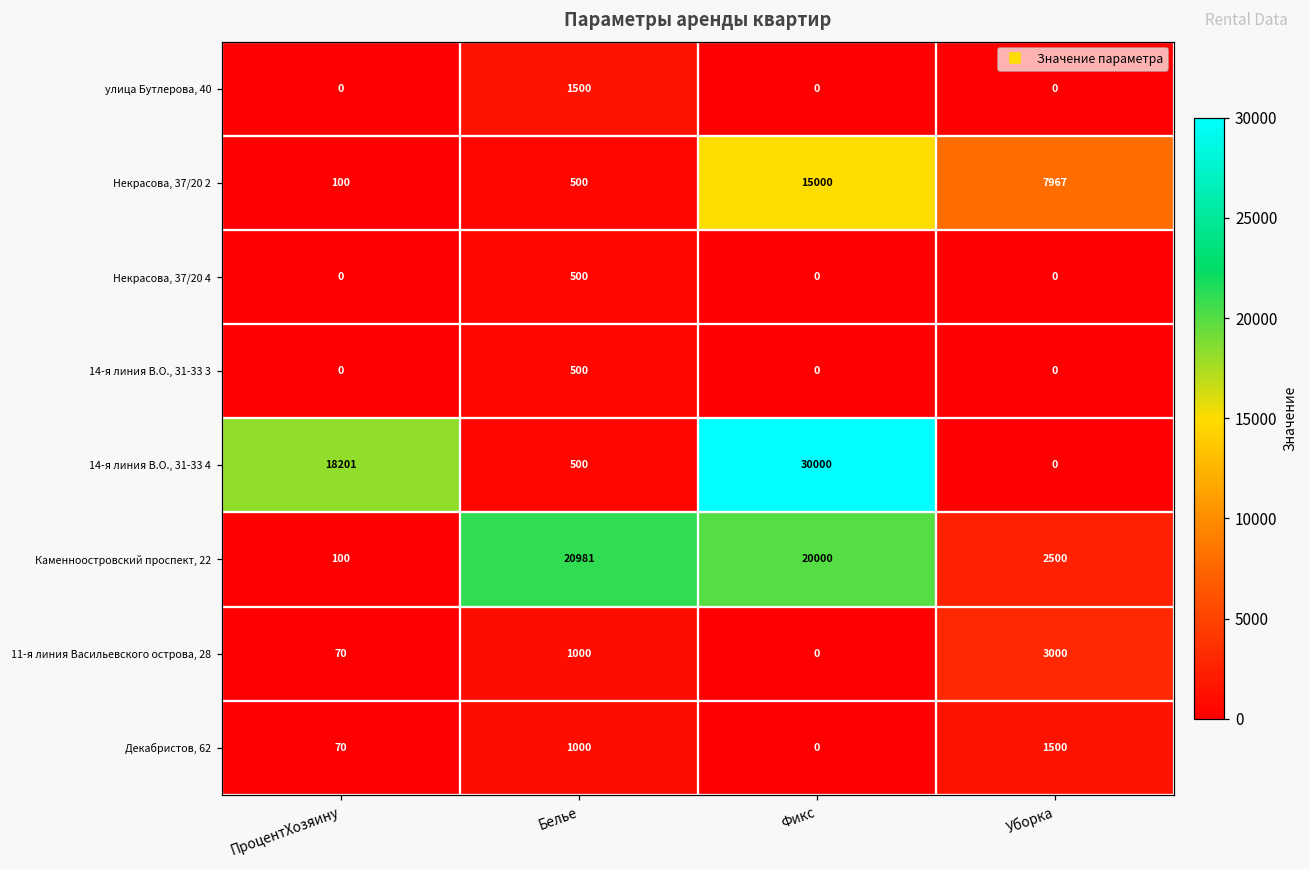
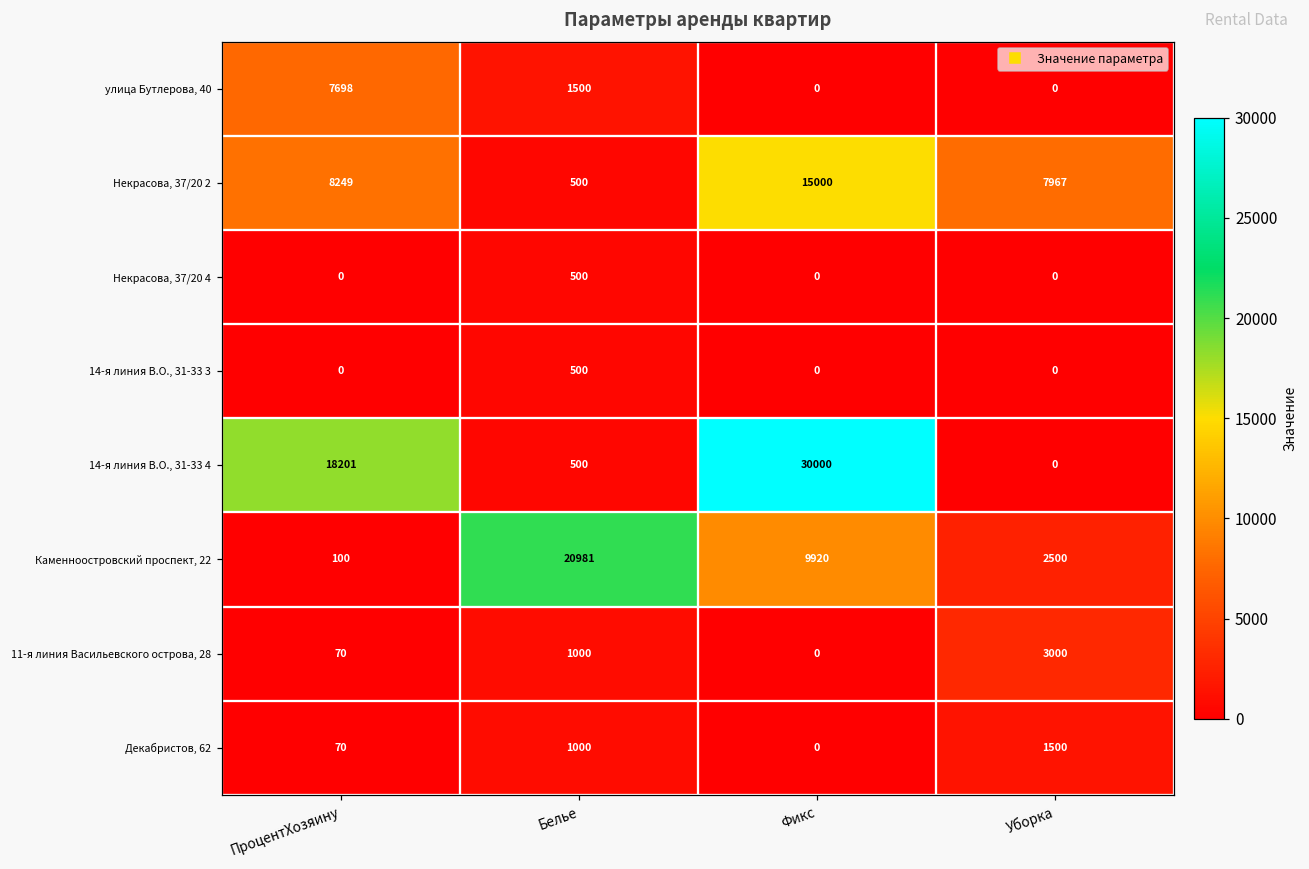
улица Бутлерова, 40, ПроцентХозяину: 0 -> 7698
Некрасова, 37/20 2, ПроцентХозяину: 100 -> 8249
Каменноостровский проспект, 22, Фикс: 20000 -> 9920
